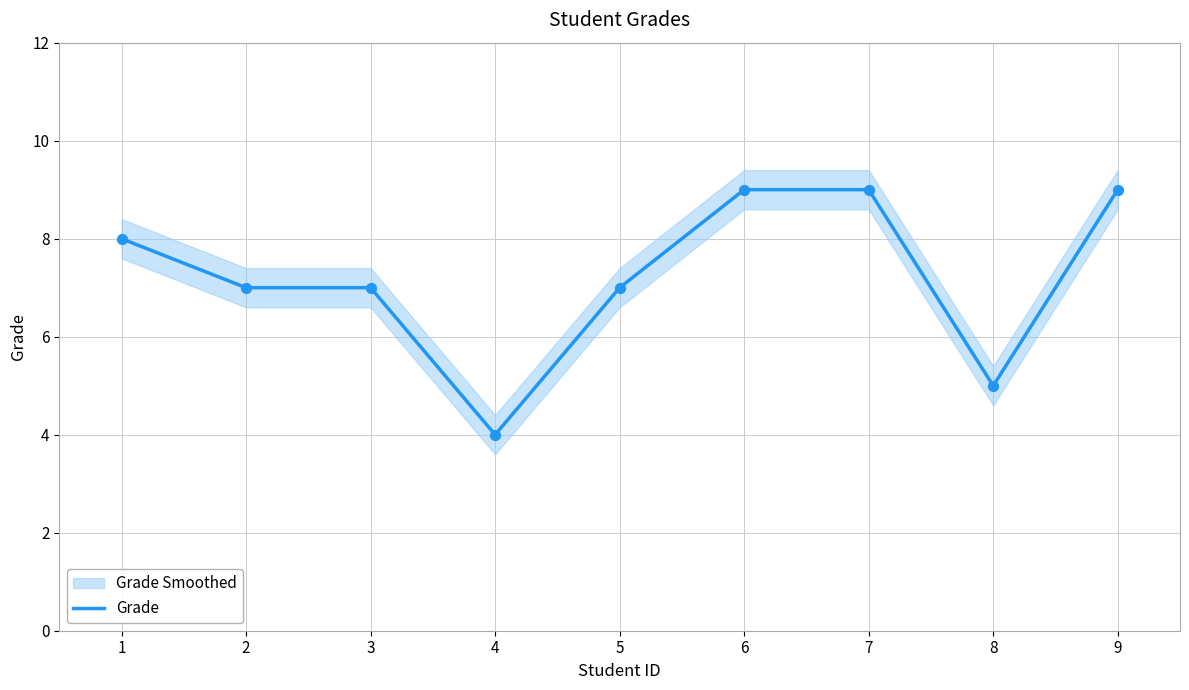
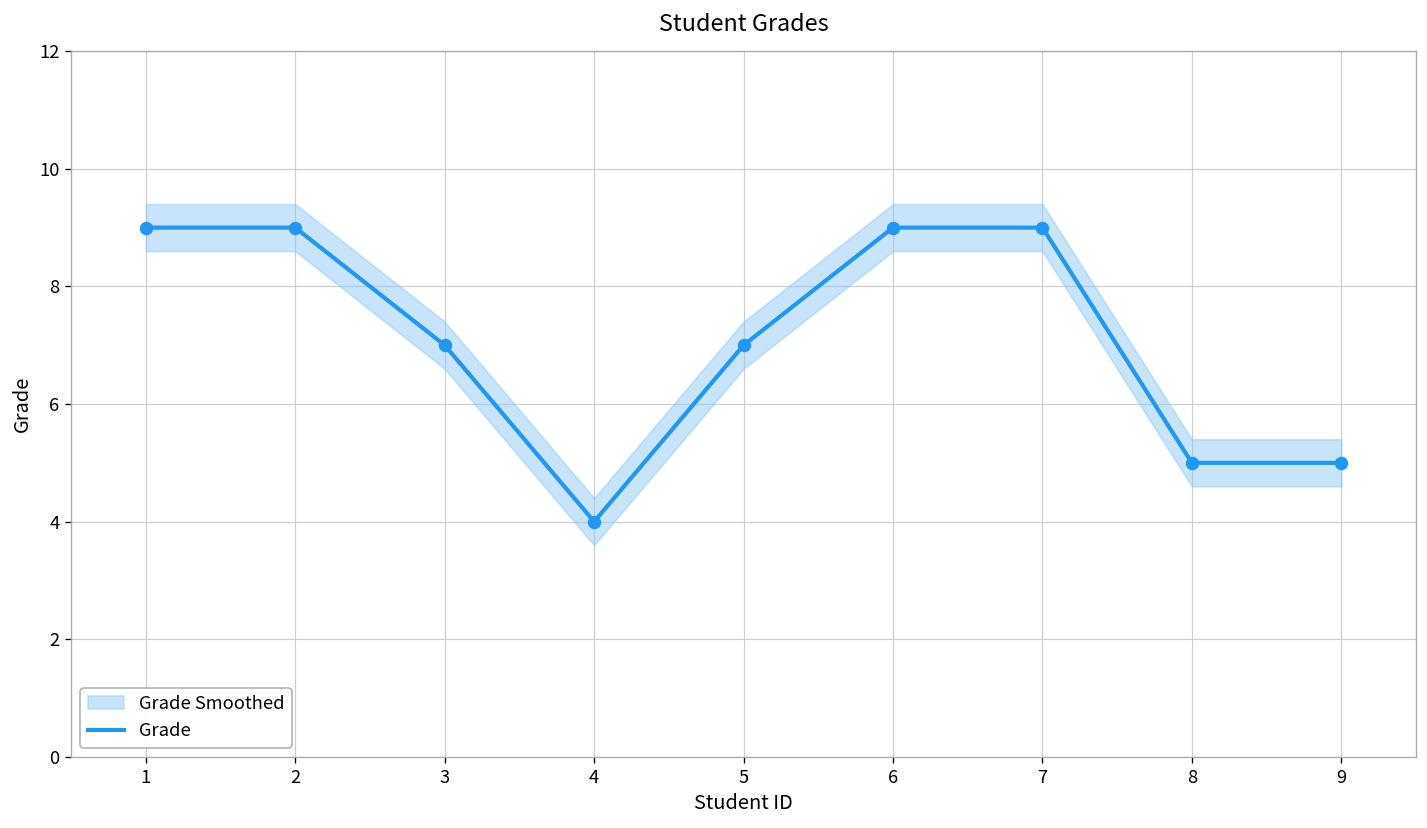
Grade, 1: 8 -> 9
Grade, 2: 7 -> 9
Grade, 9: 9 -> 5
